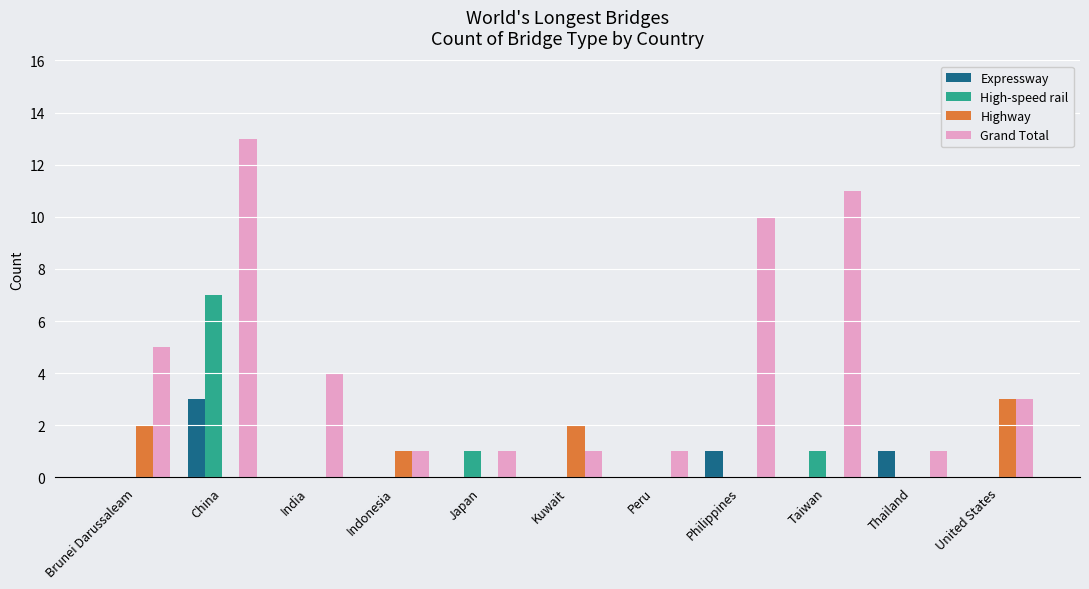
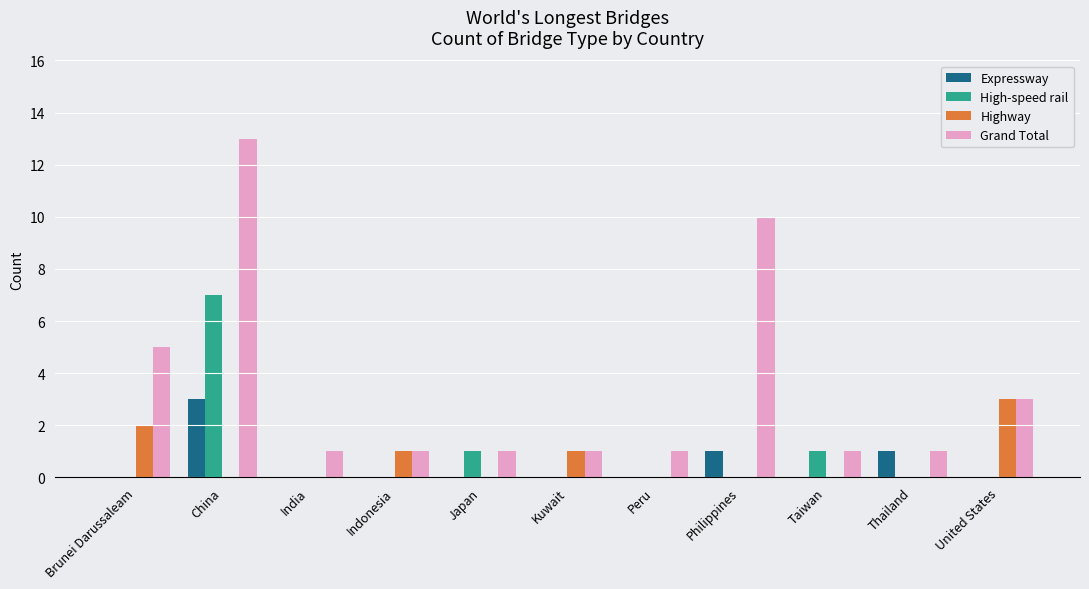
Grand Total, India: 4 -> 1
Highway, Kuwait: 2 -> 1
Grand Total, Taiwan: 11 -> 1
